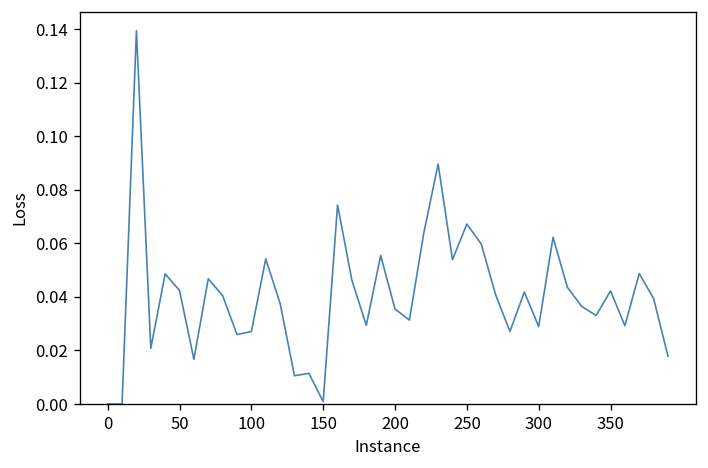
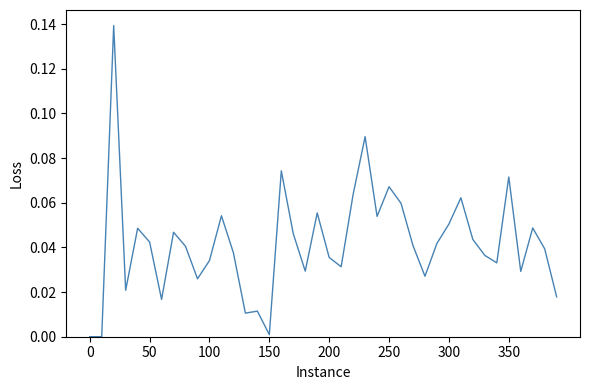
100: 0.027 -> 0.034
300: 0.029 -> 0.050
350: 0.042 -> 0.072
